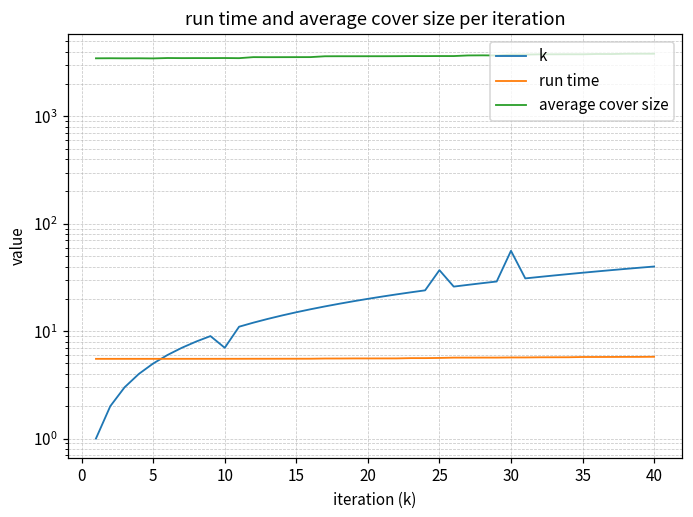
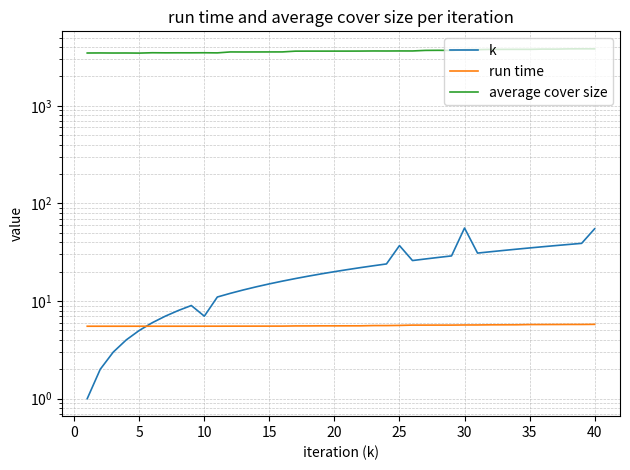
k, 40: 40 -> 60
